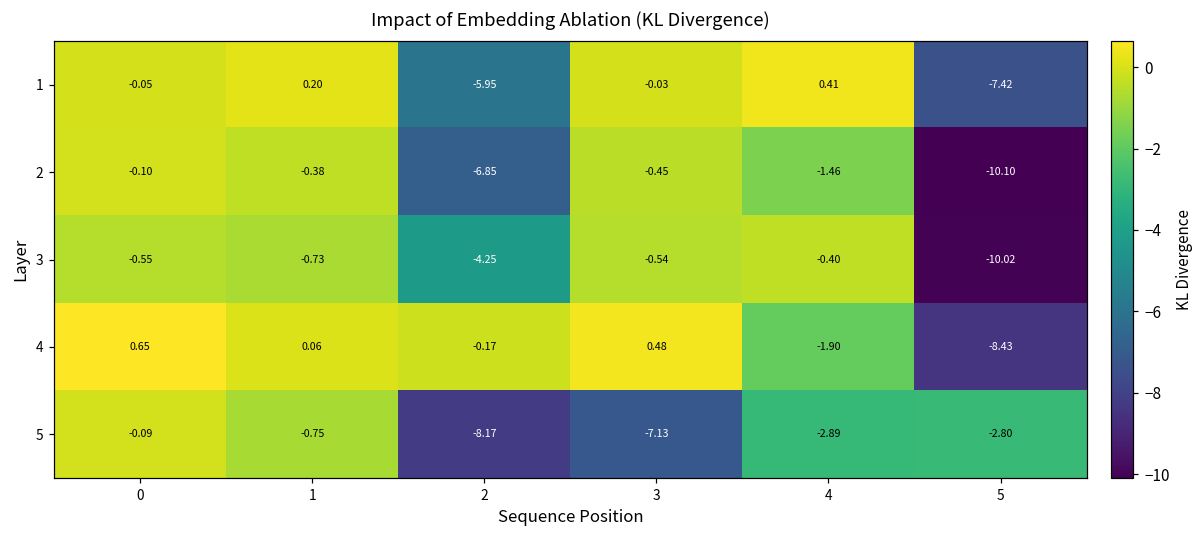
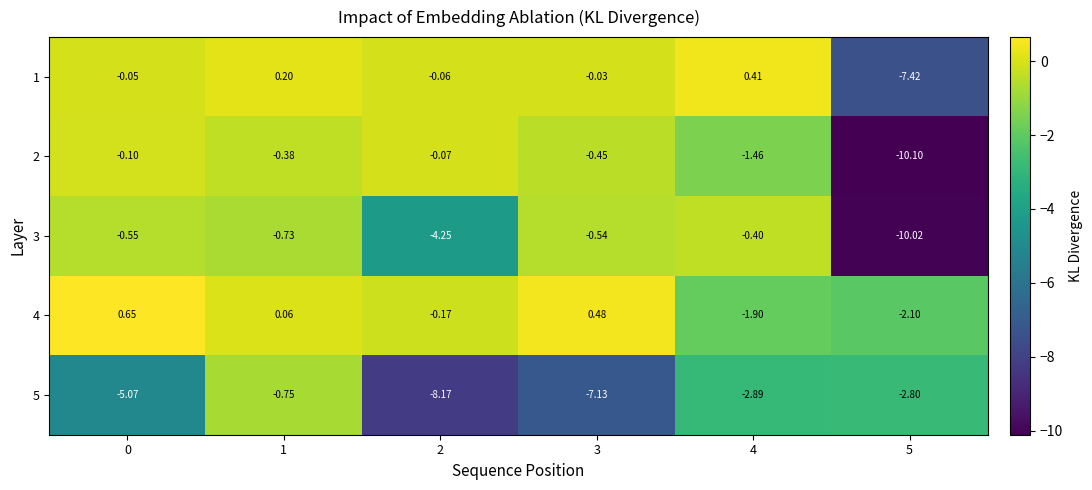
1, 2: -5.95 -> -0.06
2, 2: -6.85 -> -0.07
4, 5: -8.43 -> -2.10
5, 0: -0.09 -> -5.07
